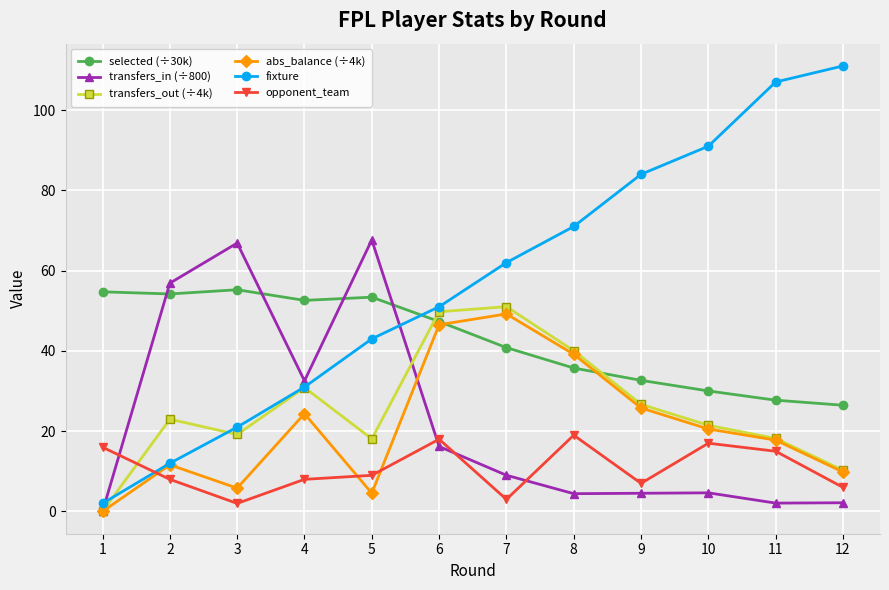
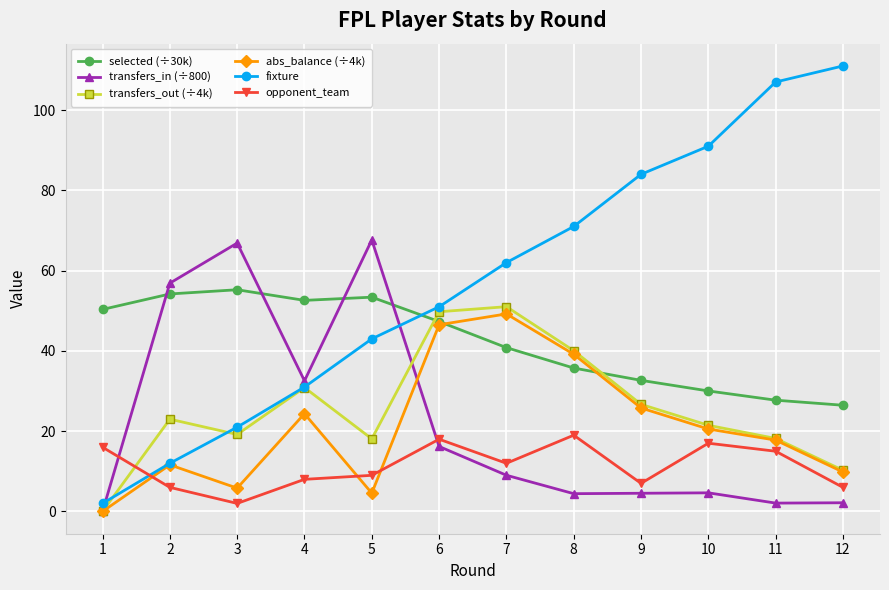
selected (÷30k), 1: 55 -> 50
opponent_team, 2: 8 -> 6
opponent_team, 7: 3 -> 12
